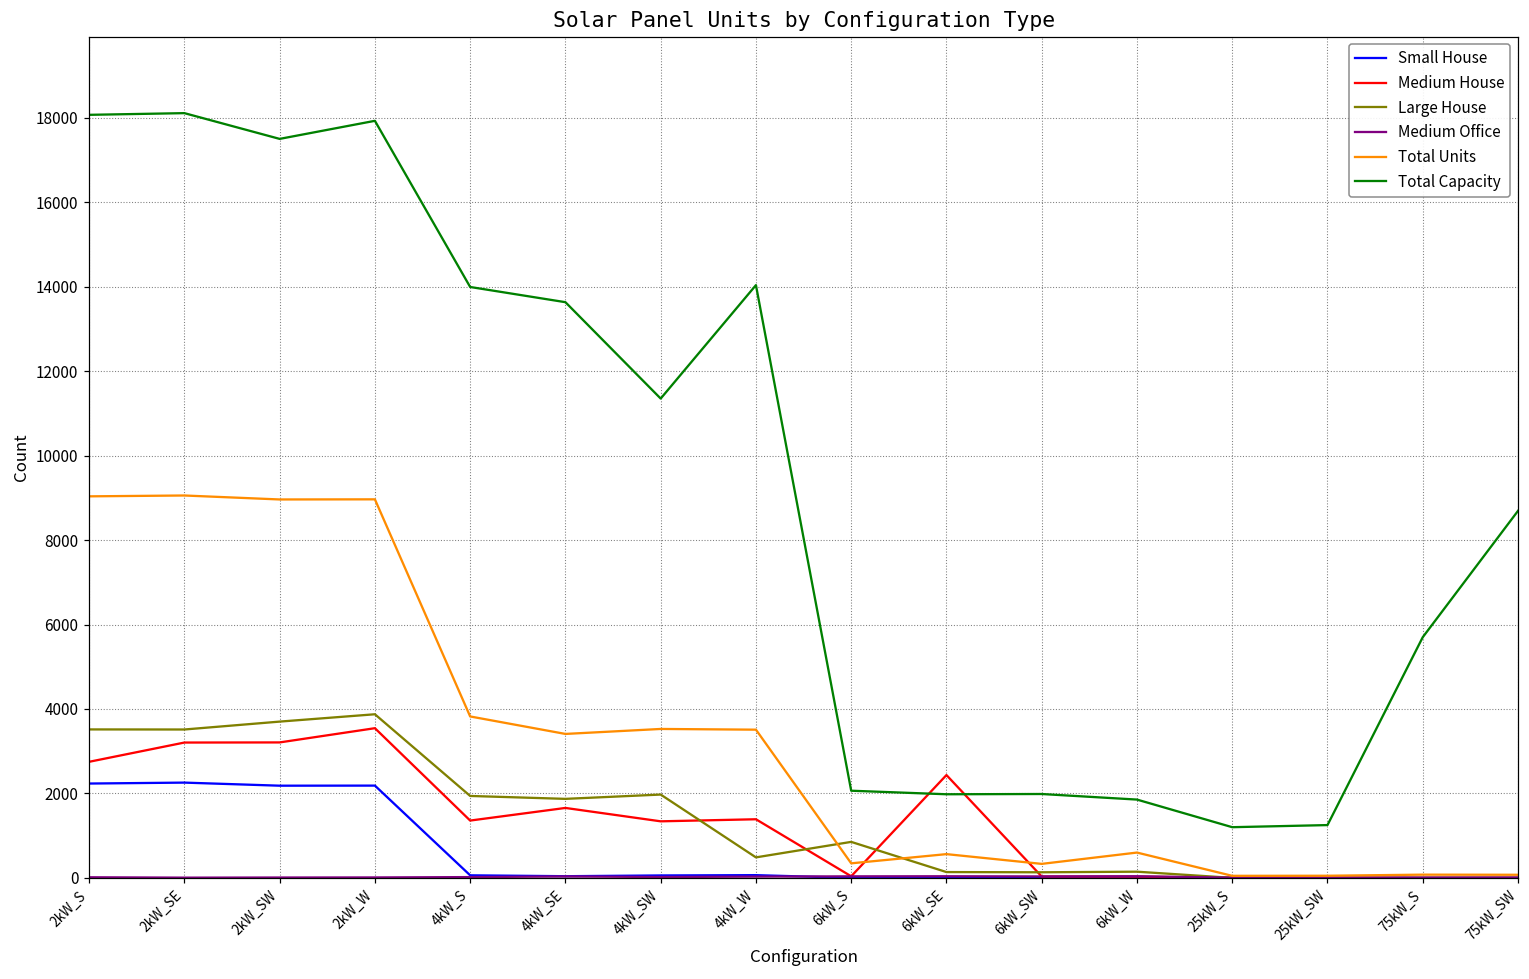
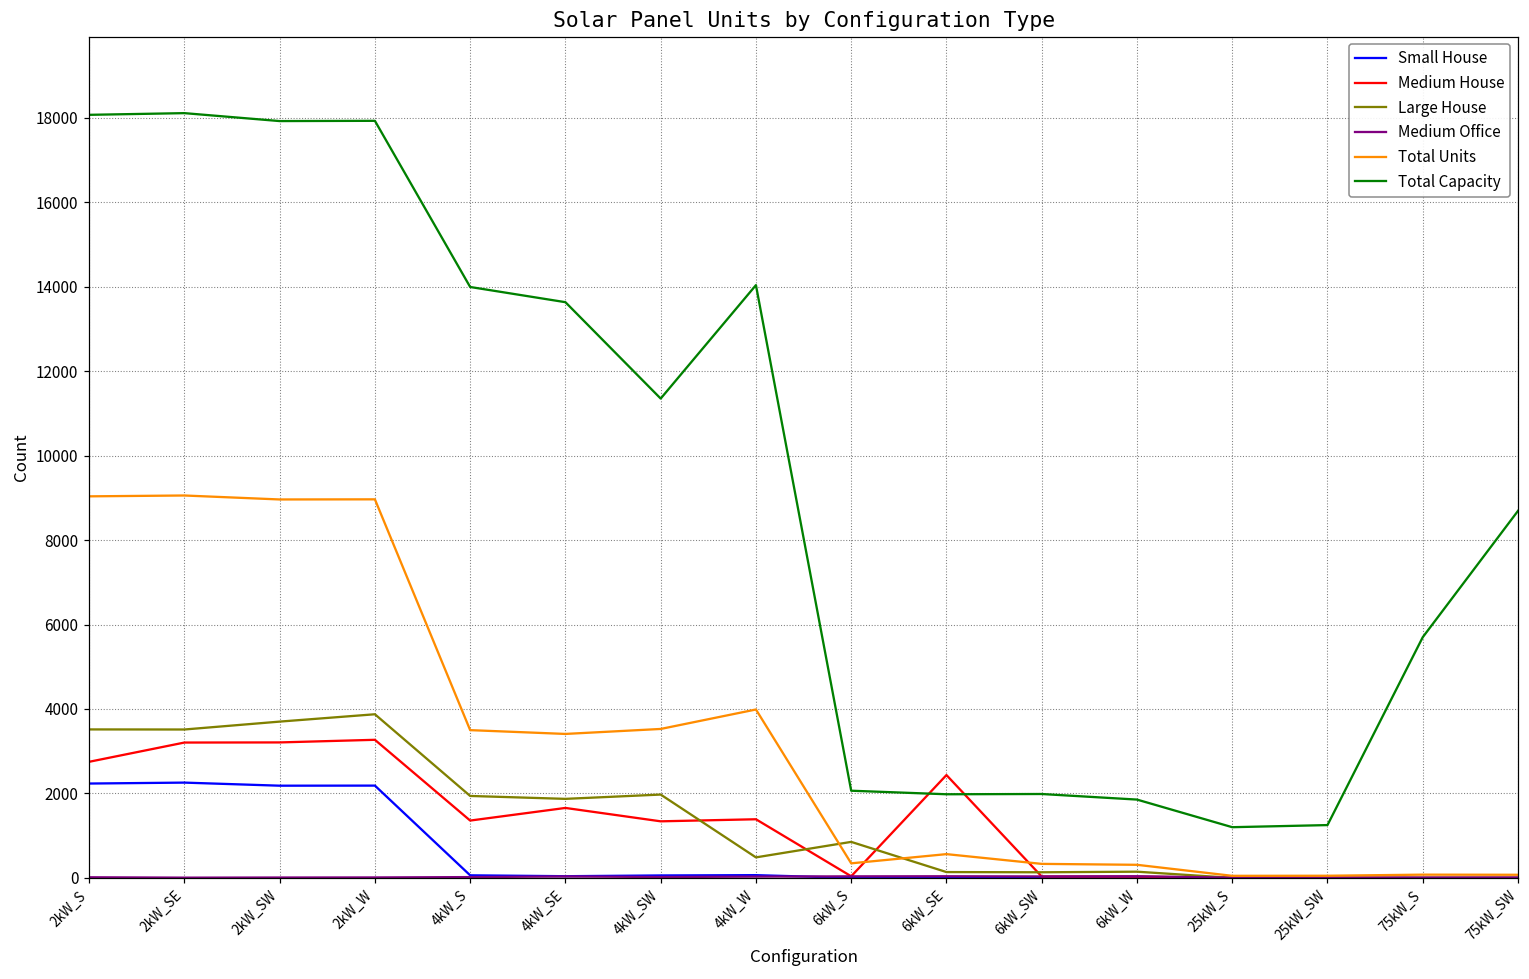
Total Capacity, 2kW_SW: 17500 -> 17900
Medium House, 2kW_W: 3500 -> 3300
Total Units, 4kW_S: 3800 -> 3500
Total Units, 4kW_W: 3500 -> 4000
Total Units, 6kW_W: 600 -> 300
